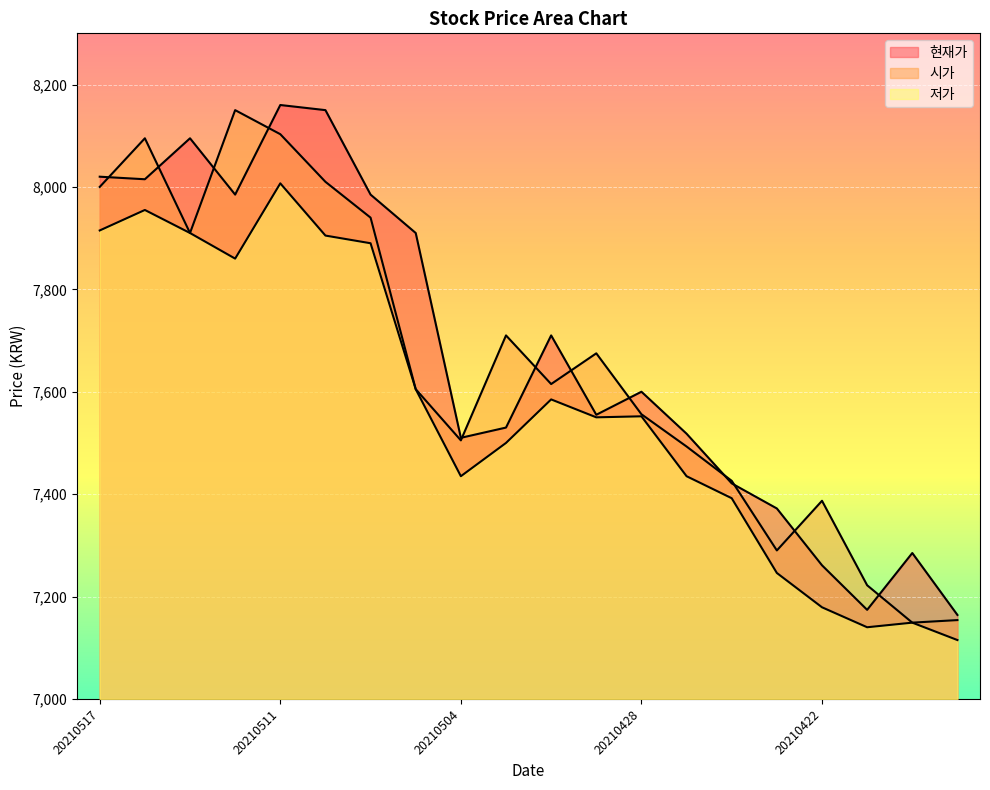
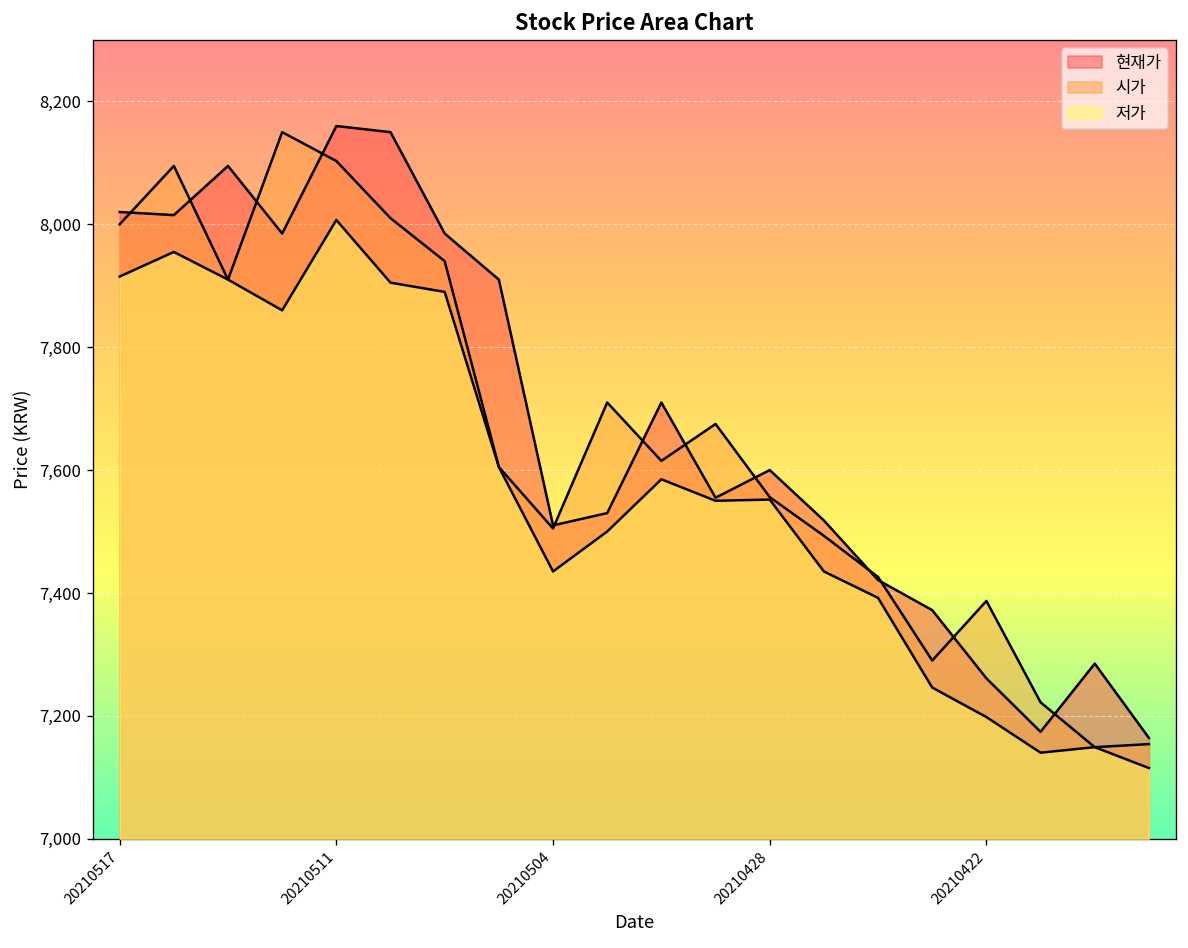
저가, 20210422: 7,180 -> 7,200
